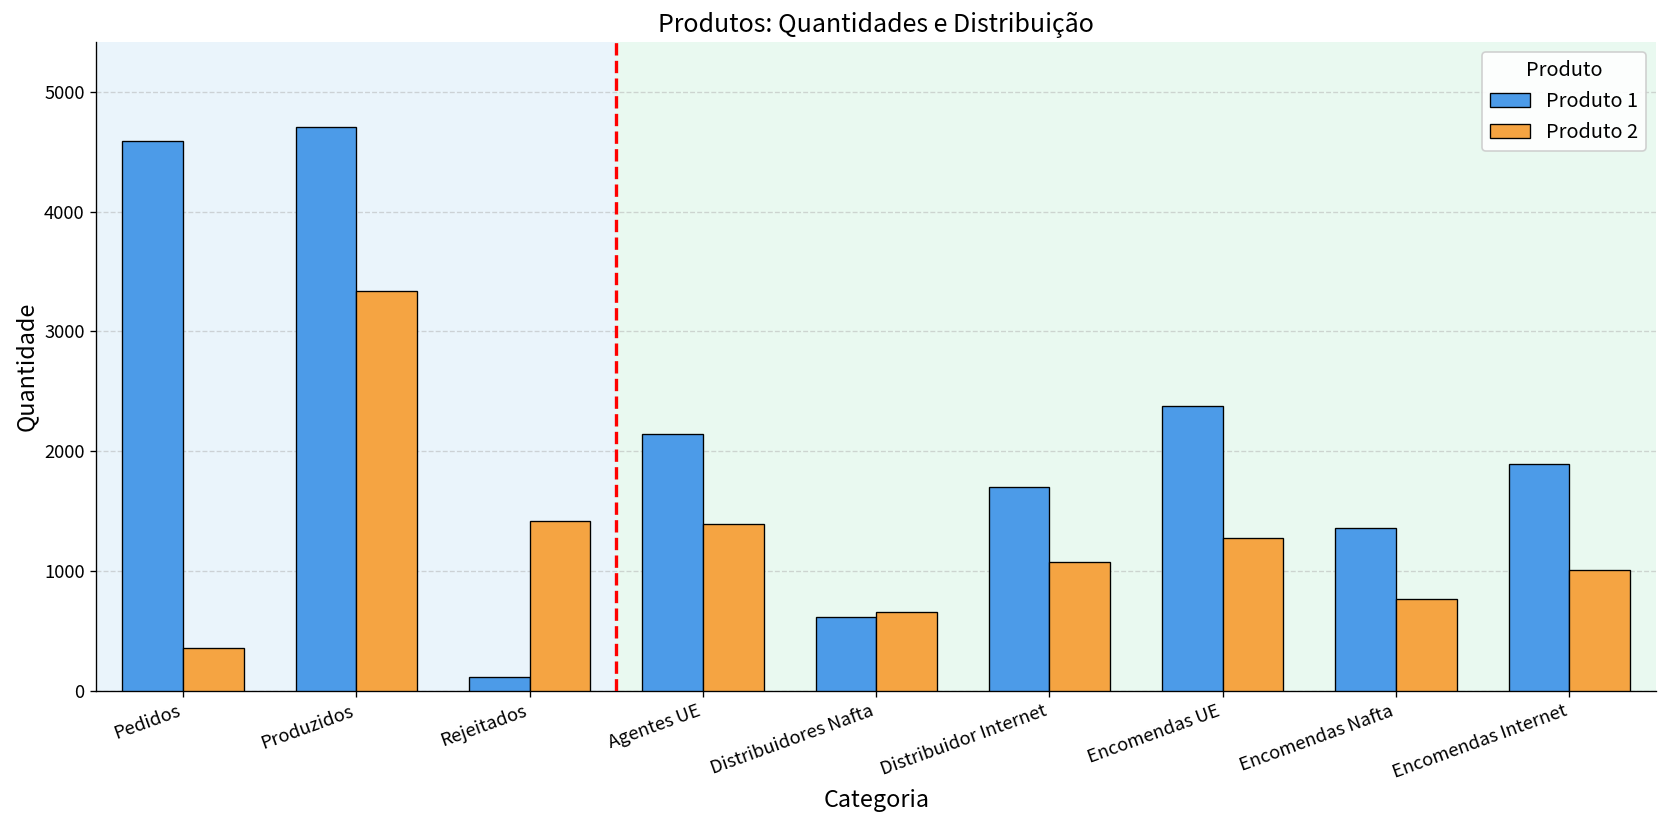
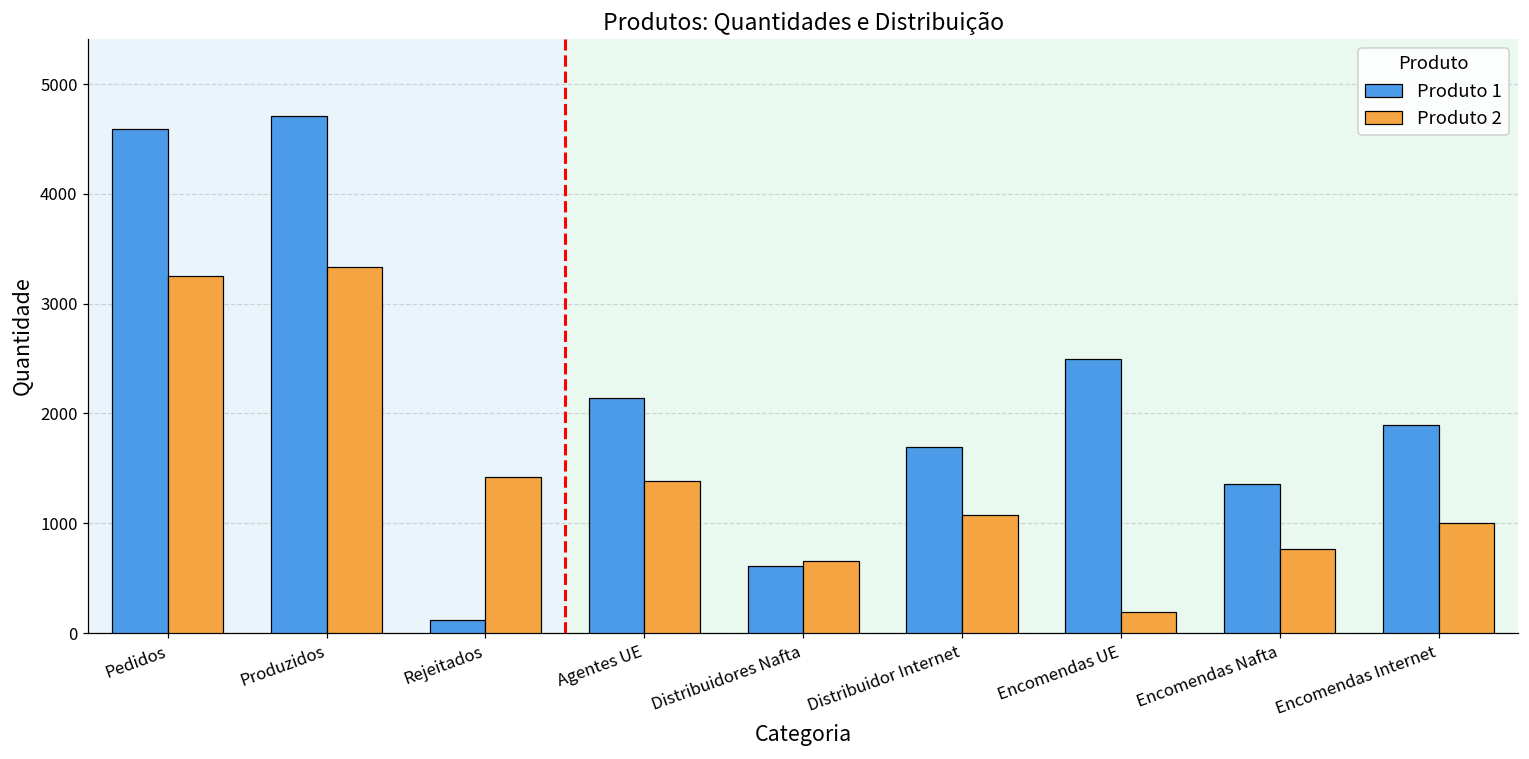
Produto 2, Pedidos: 400 -> 3300
Produto 1, Encomendas UE: 2400 -> 2500
Produto 2, Encomendas UE: 1300 -> 200
